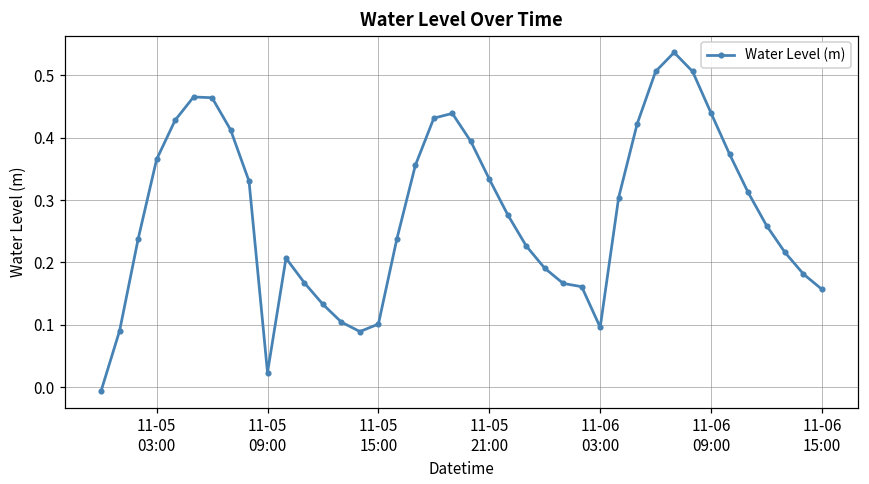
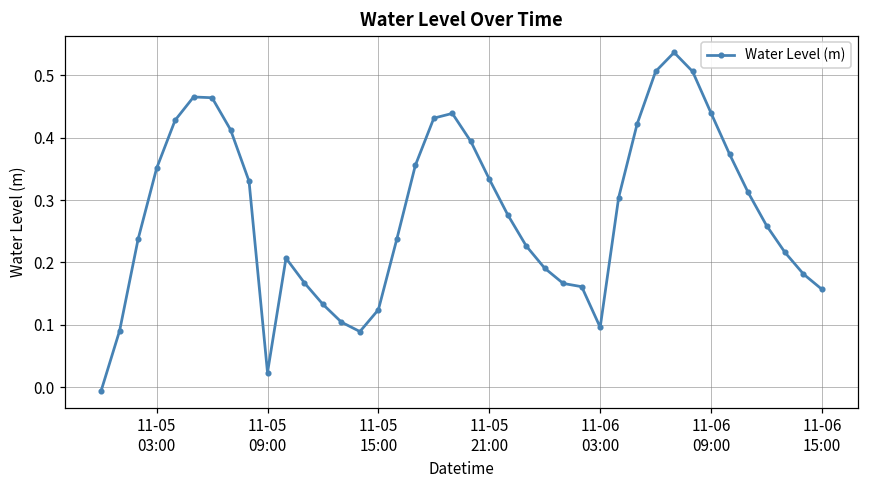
11-05 03:00: 0.37 -> 0.35
11-05 15:00: 0.10 -> 0.12
